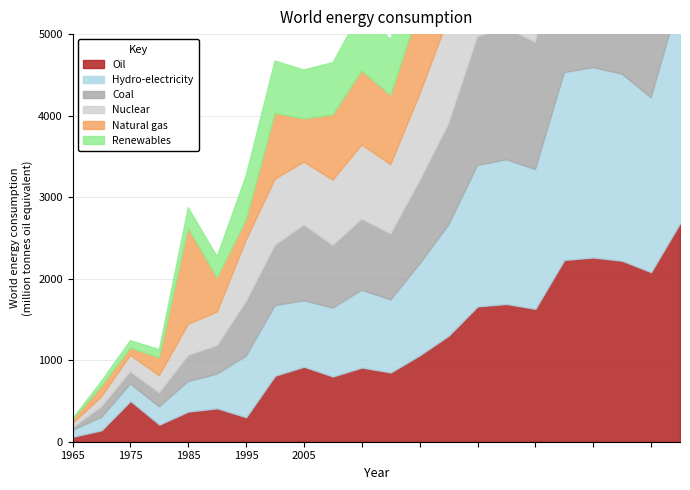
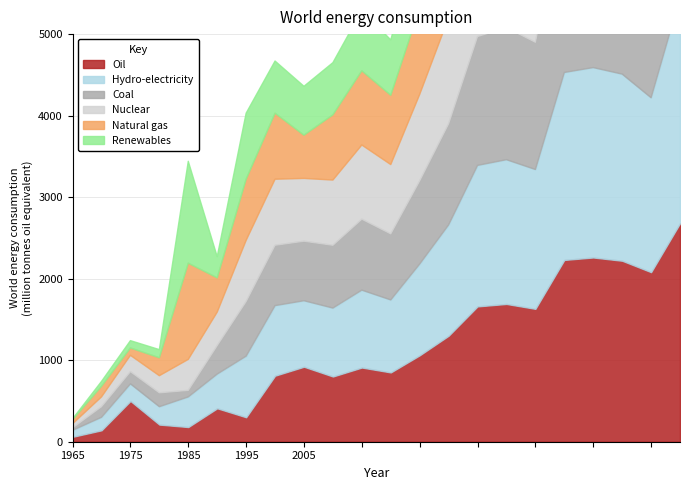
Oil, 1985: 400 -> 200
Coal, 1985: 300 -> 100
Renewables, 1985: 300 -> 1300
Natural gas, 1995: 300 -> 800
Renewables, 1995: 500 -> 800
Coal, 2005: 900 -> 700
